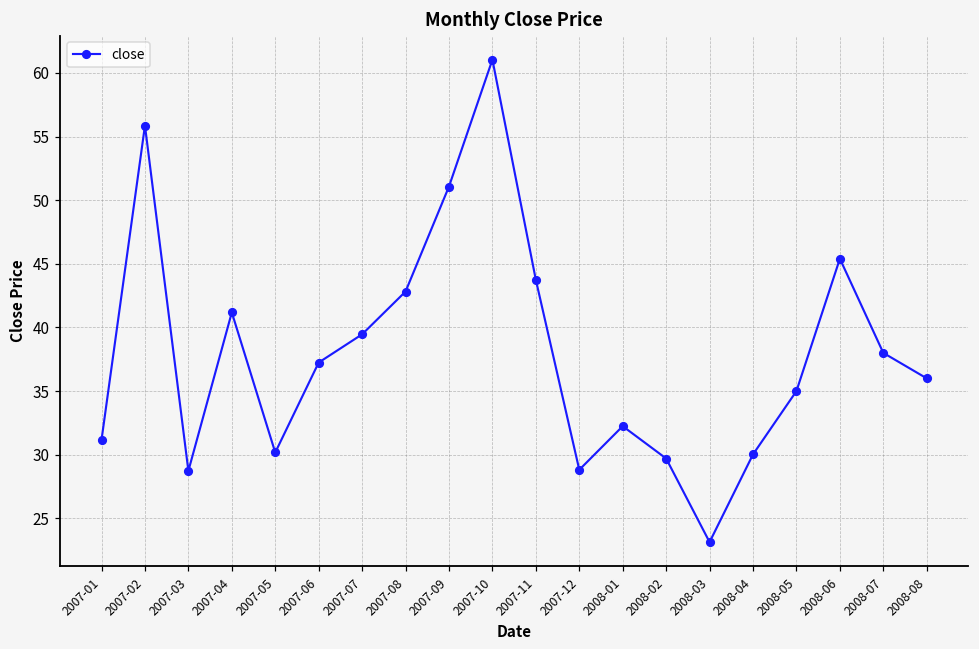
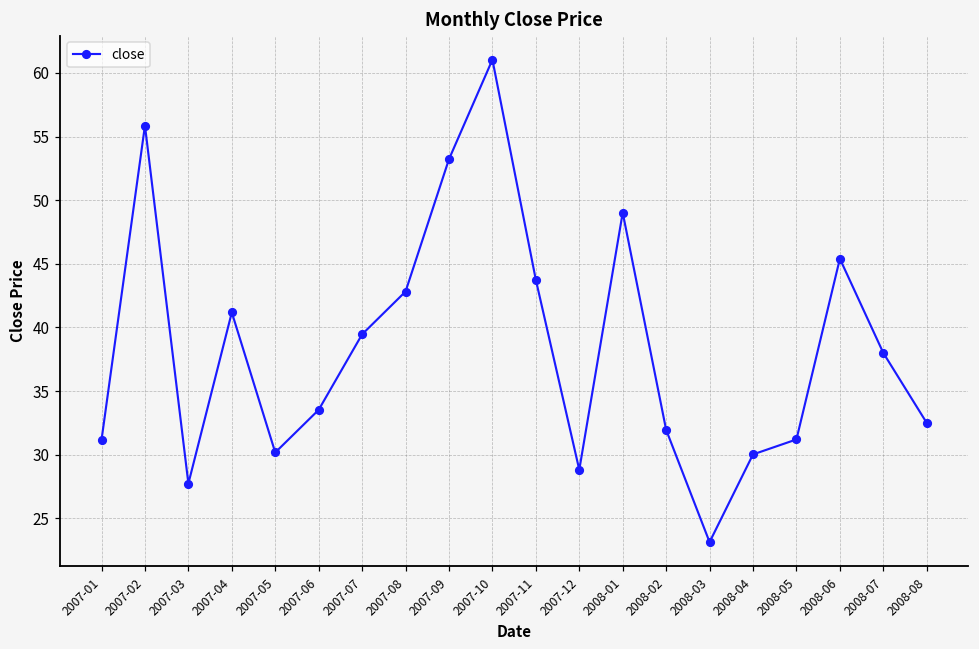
2007-03: 28.7 -> 27.7
2007-06: 37.2 -> 33.5
2007-09: 51.1 -> 53.2
2008-01: 32.2 -> 49.0
2008-02: 29.7 -> 32.0
2008-05: 35.0 -> 31.2
2008-08: 36.0 -> 32.5
